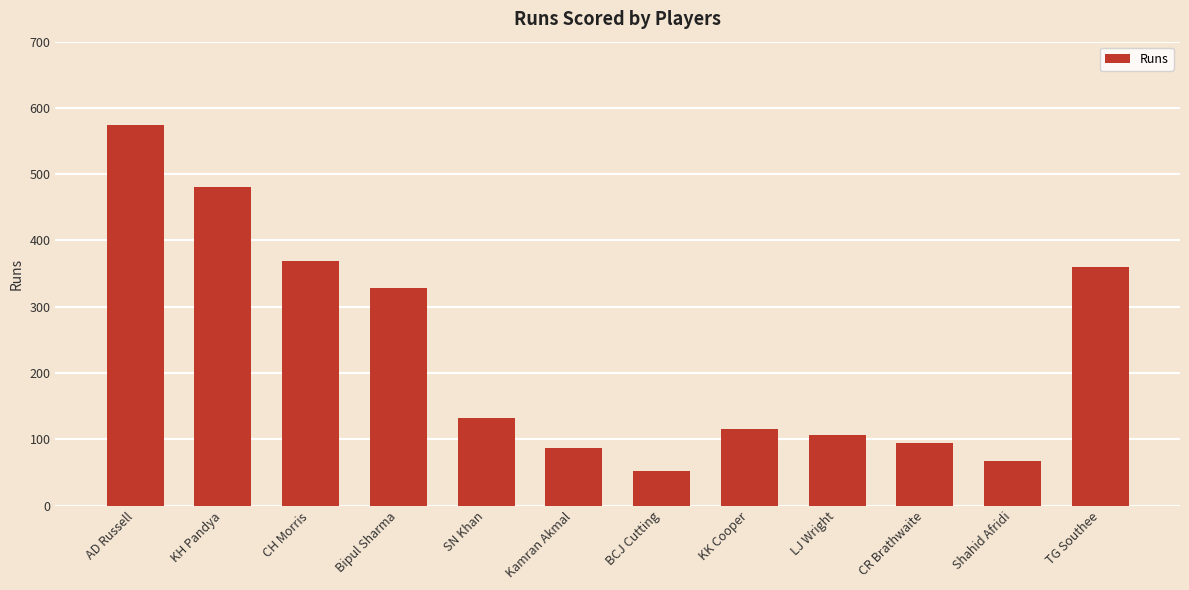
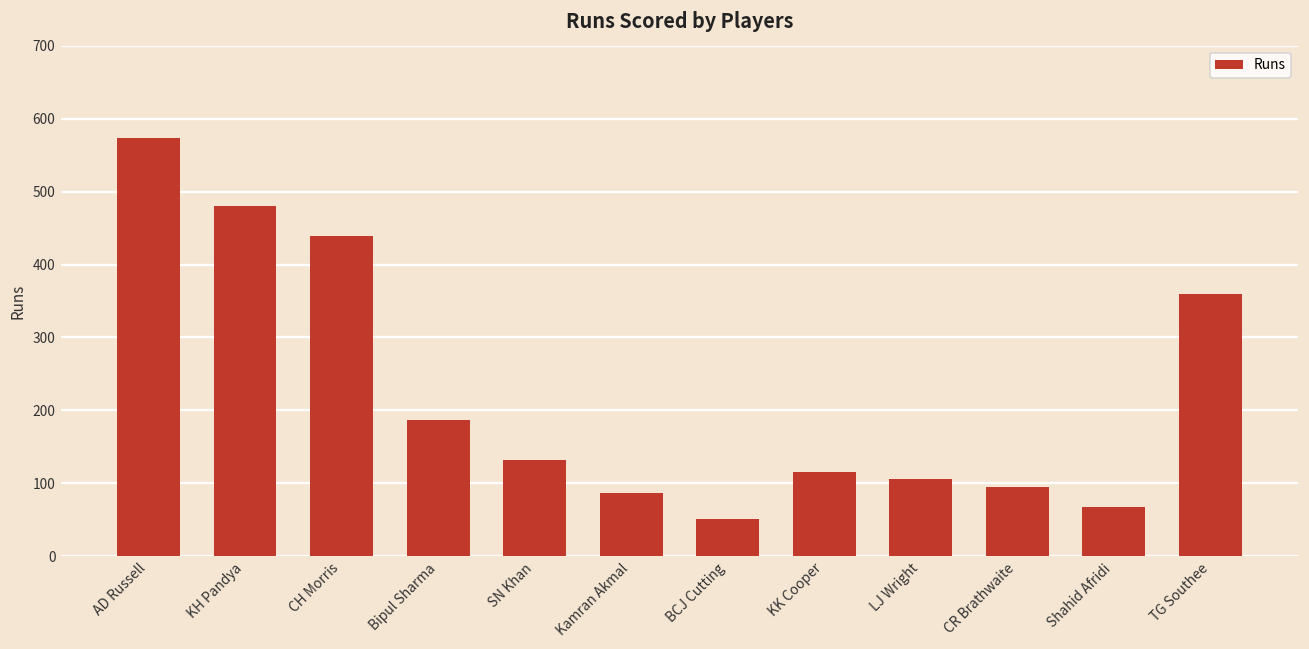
CH Morris: 370 -> 440
Bipul Sharma: 330 -> 190
